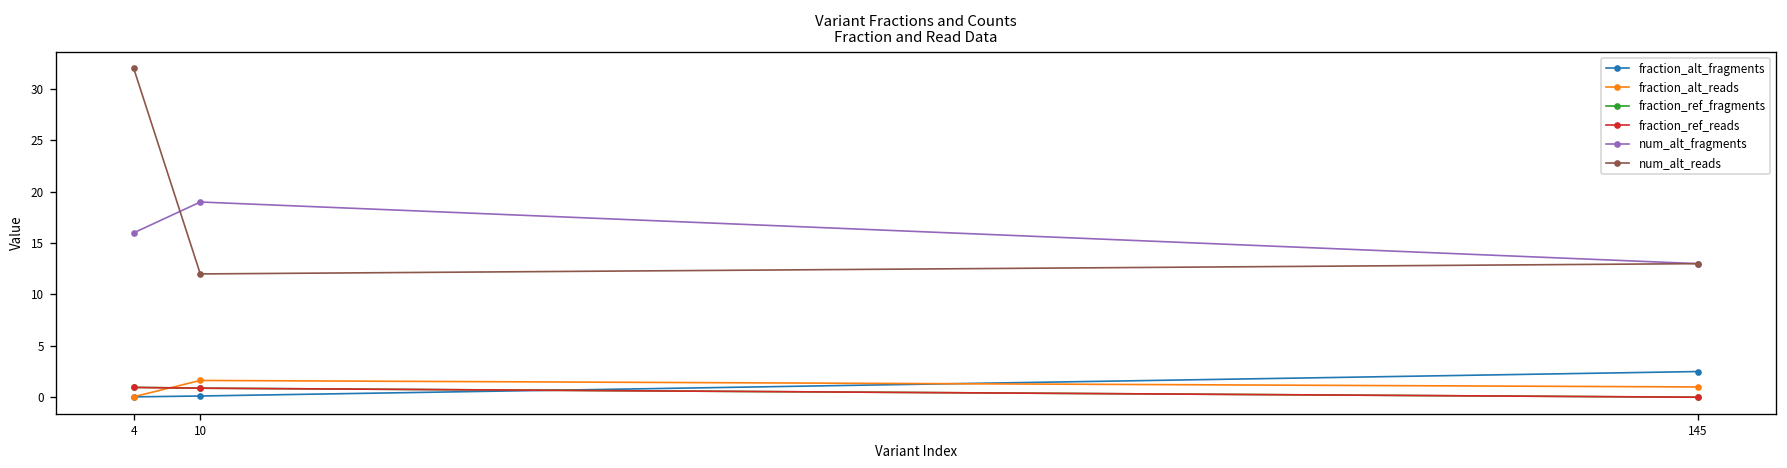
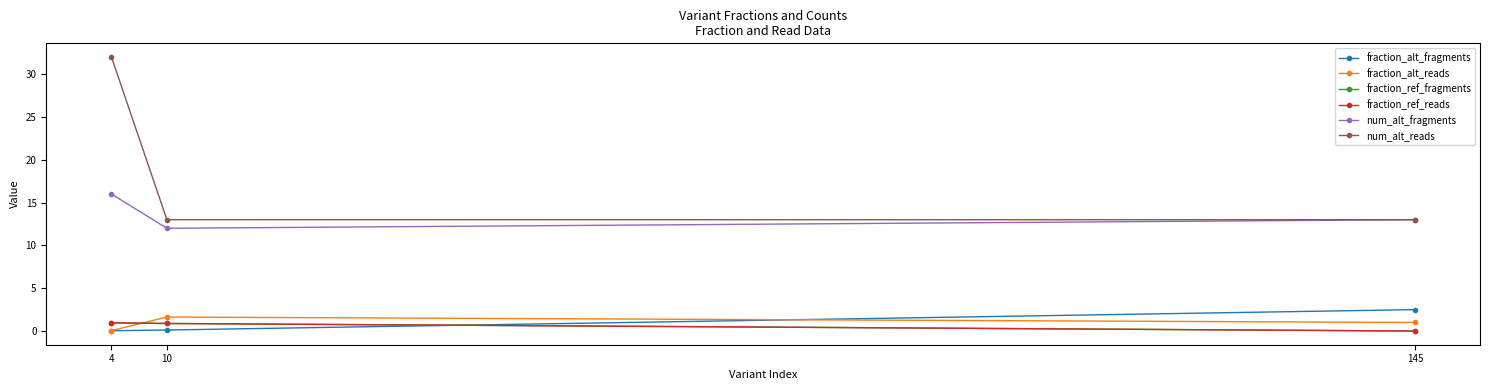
num_alt_fragments, 10: 19 -> 12
num_alt_reads, 10: 12 -> 13
